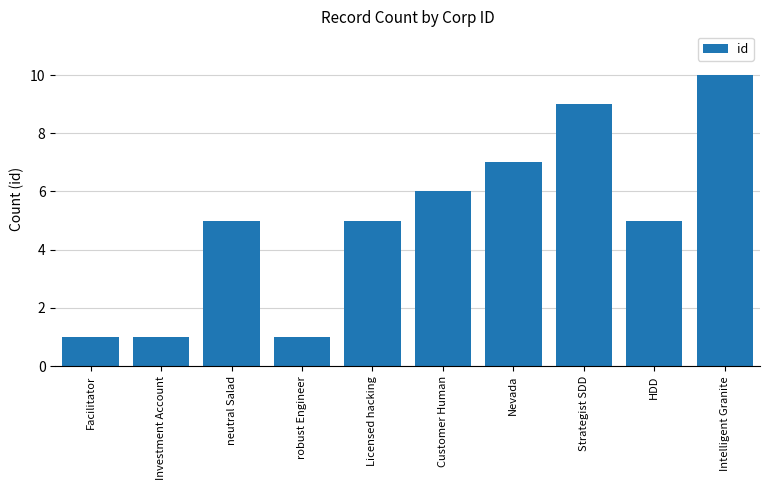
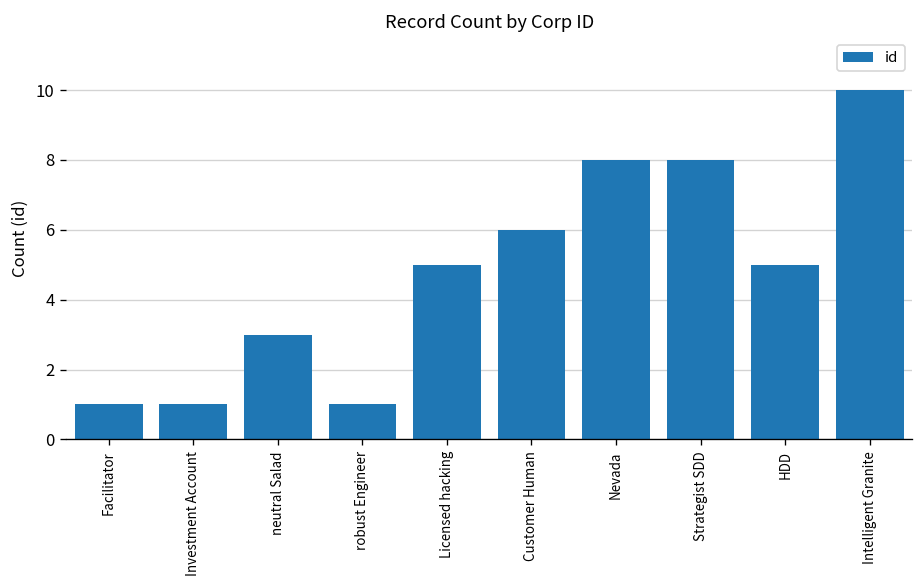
neutral Salad: 5 -> 3
Nevada: 7 -> 8
Strategist SDD: 9 -> 8
